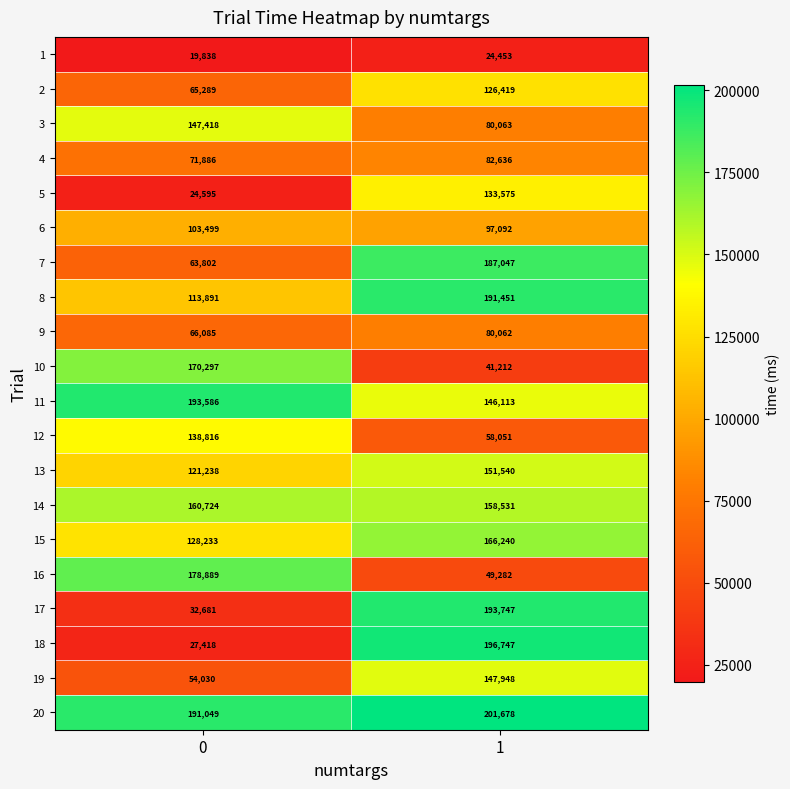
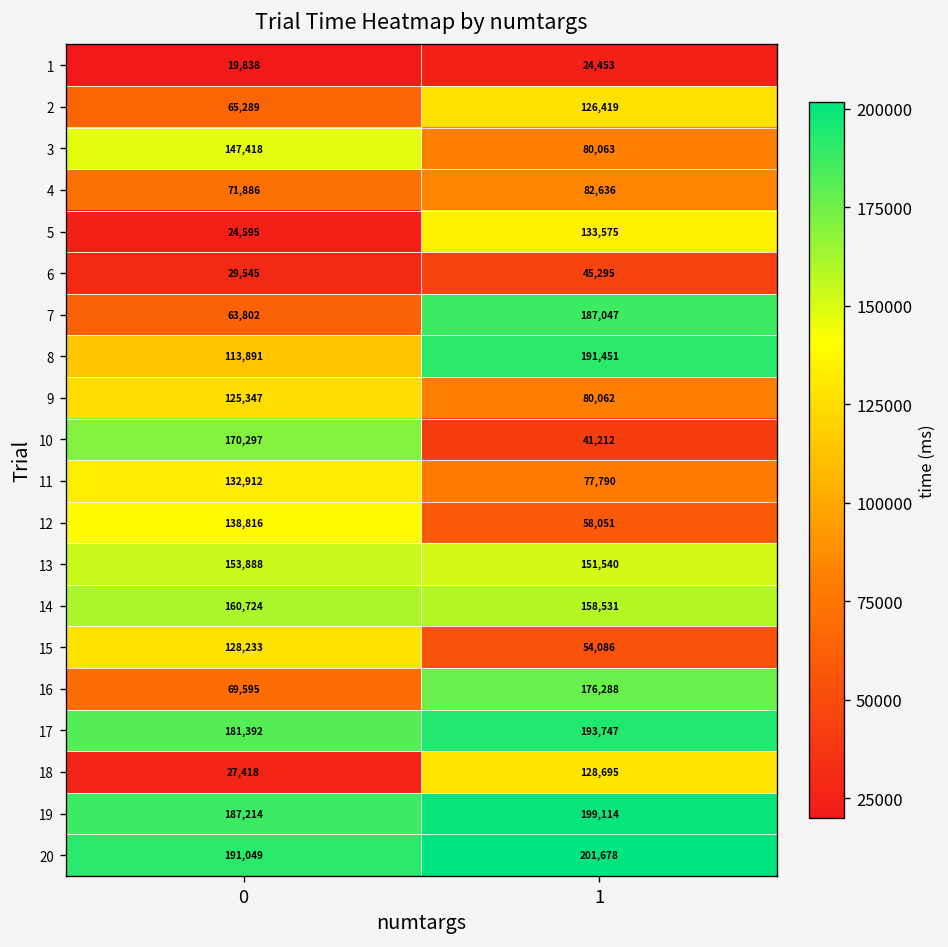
6, 0: 103,499 -> 29,545
6, 1: 97,092 -> 45,295
9, 0: 66,085 -> 125,347
11, 0: 193,586 -> 132,912
11, 1: 146,113 -> 77,790
13, 0: 121,238 -> 153,888
15, 1: 166,240 -> 54,086
16, 0: 178,889 -> 69,595
16, 1: 49,282 -> 176,288
17, 0: 32,681 -> 181,392
18, 1: 196,747 -> 128,695
19, 0: 54,030 -> 187,214
19, 1: 147,948 -> 199,114
